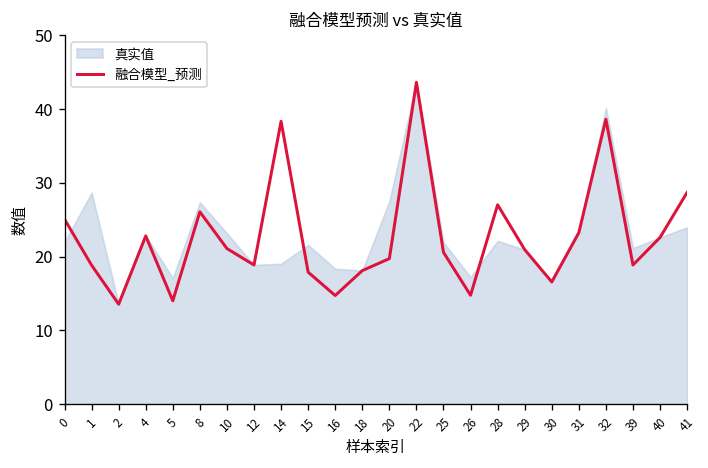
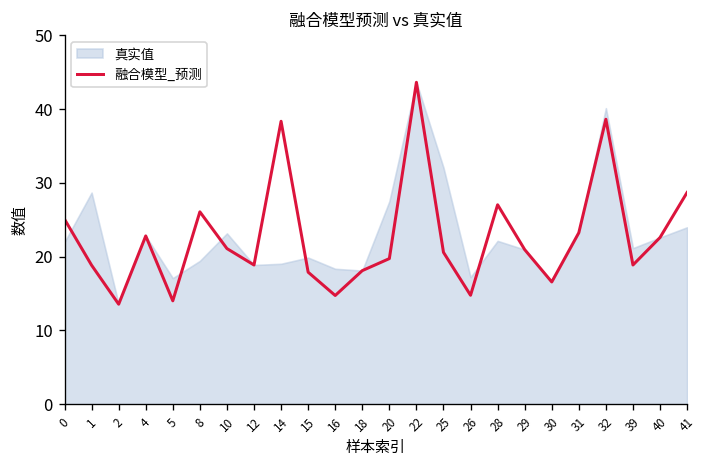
真实值, 8: 27 -> 19
真实值, 15: 22 -> 20
真实值, 25: 22 -> 32
